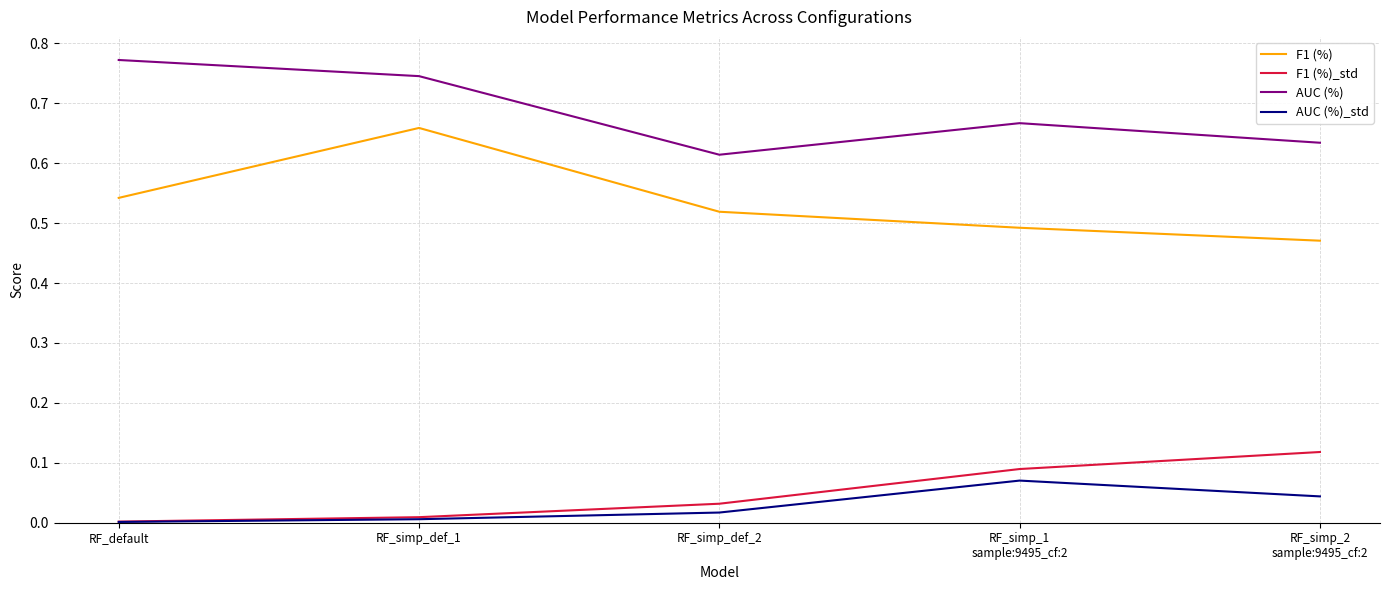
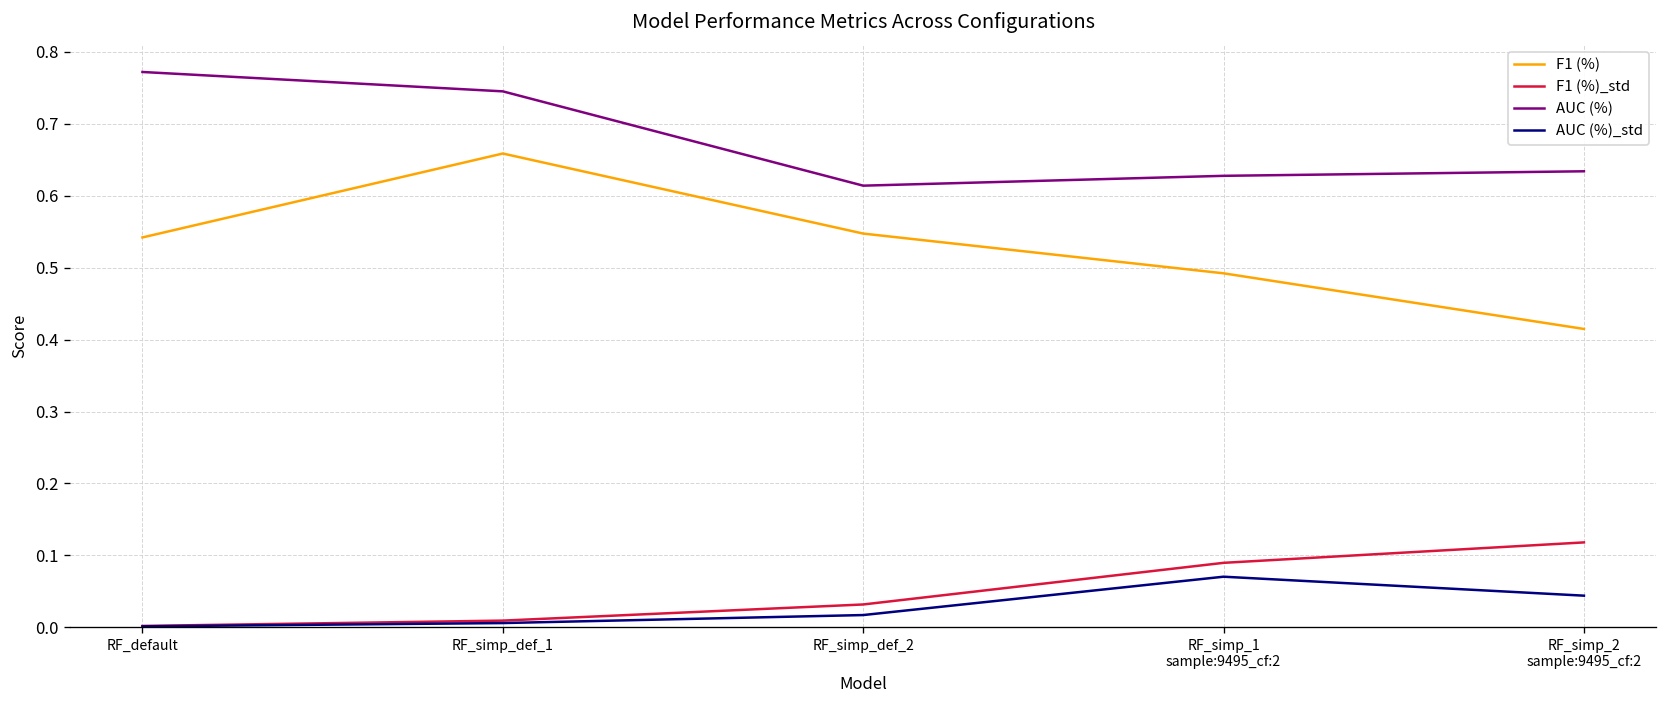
F1 (%), RF_simp_def_2: 0.52 -> 0.55
AUC (%), RF_simp_1 sample:9495_cf:2: 0.67 -> 0.63
F1 (%), RF_simp_2 sample:9495_cf:2: 0.47 -> 0.41
